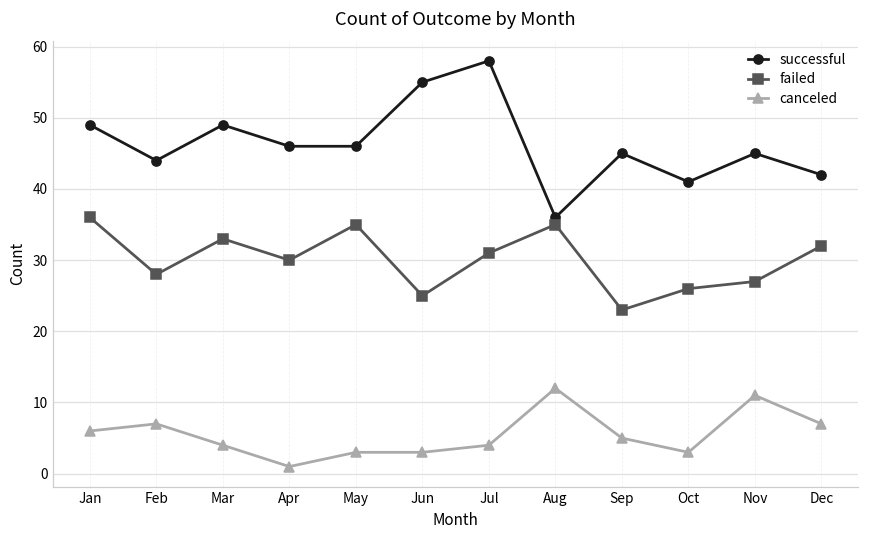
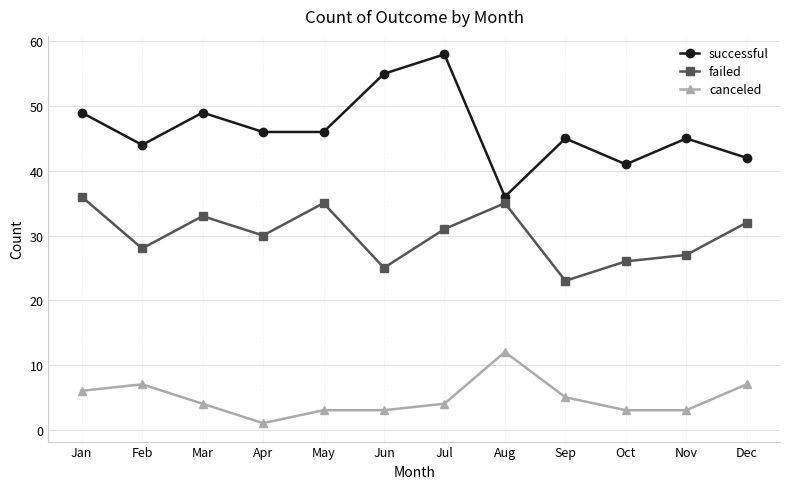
canceled, Nov: 11 -> 3
